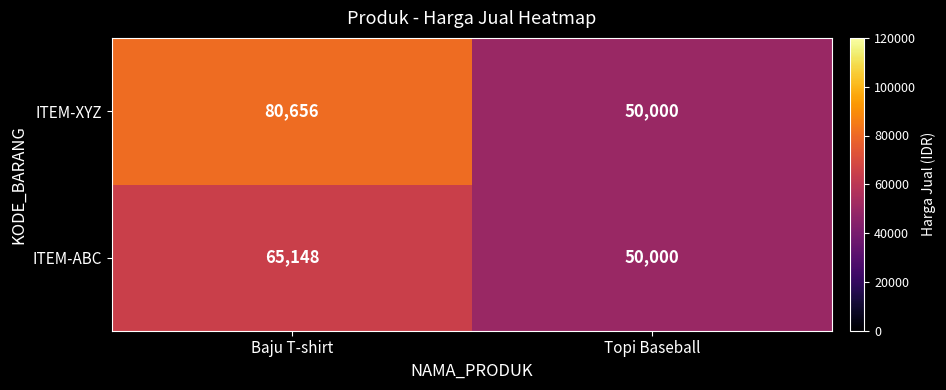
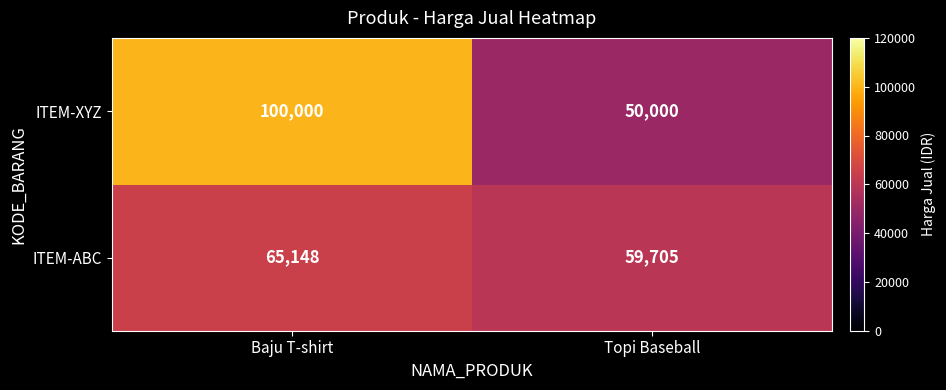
ITEM-XYZ, Baju T-shirt: 80,656 -> 100,000
ITEM-ABC, Topi Baseball: 50,000 -> 59,705
